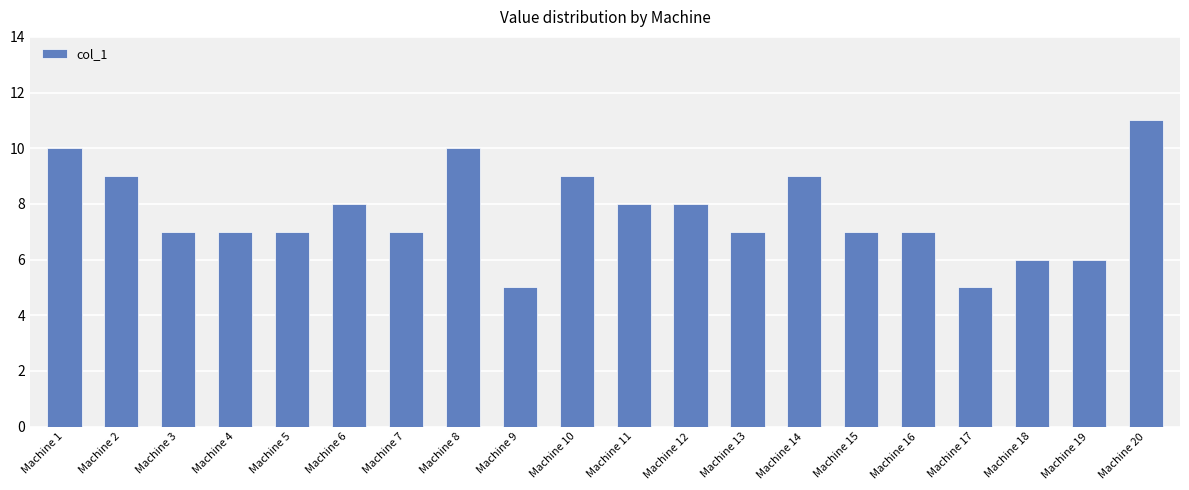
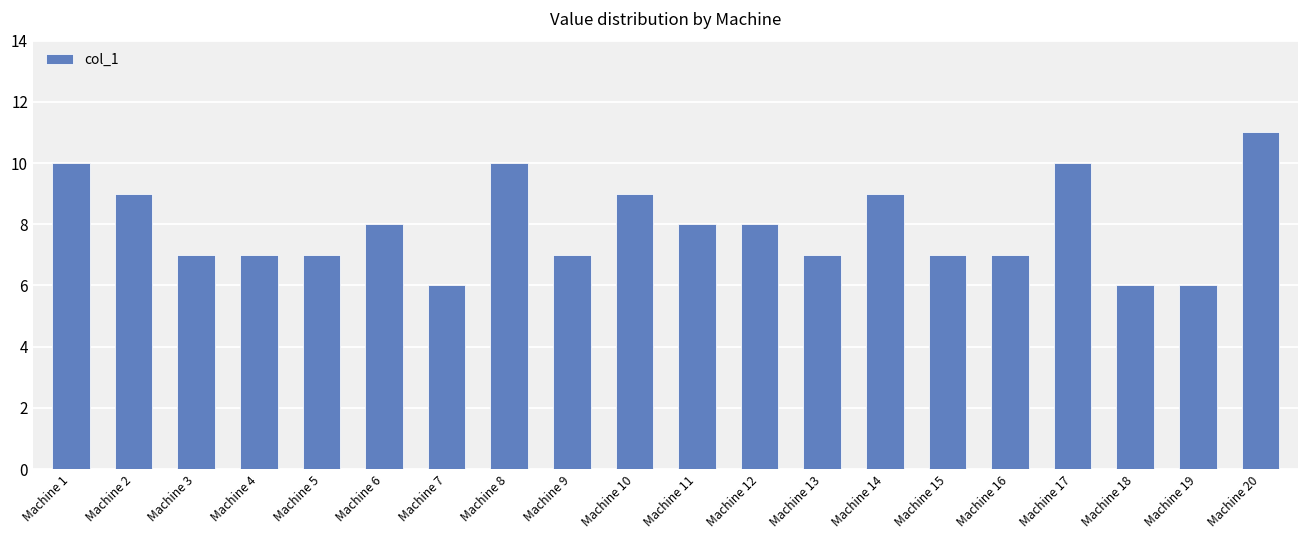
Machine 7: 7 -> 6
Machine 9: 5 -> 7
Machine 17: 5 -> 10
